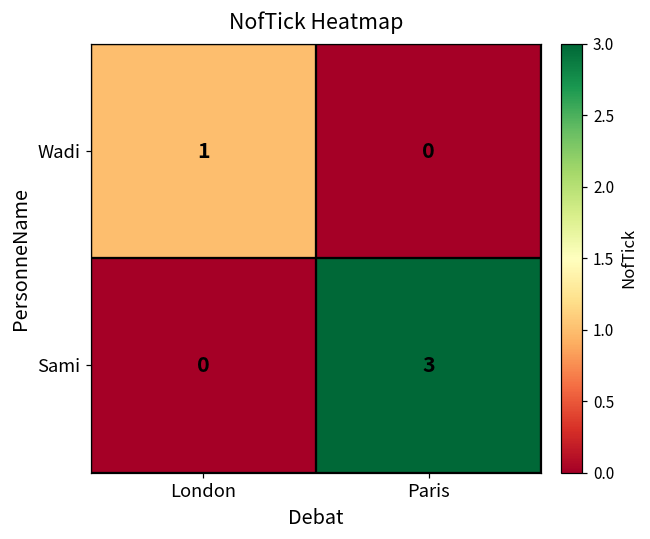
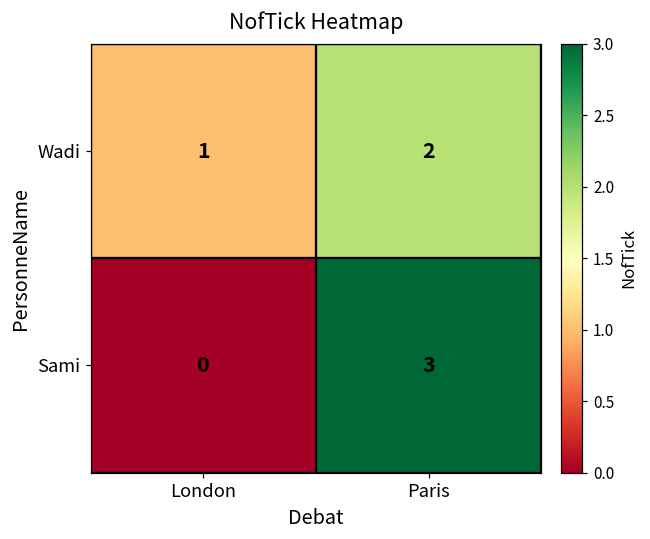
Wadi, Paris: 0 -> 2
